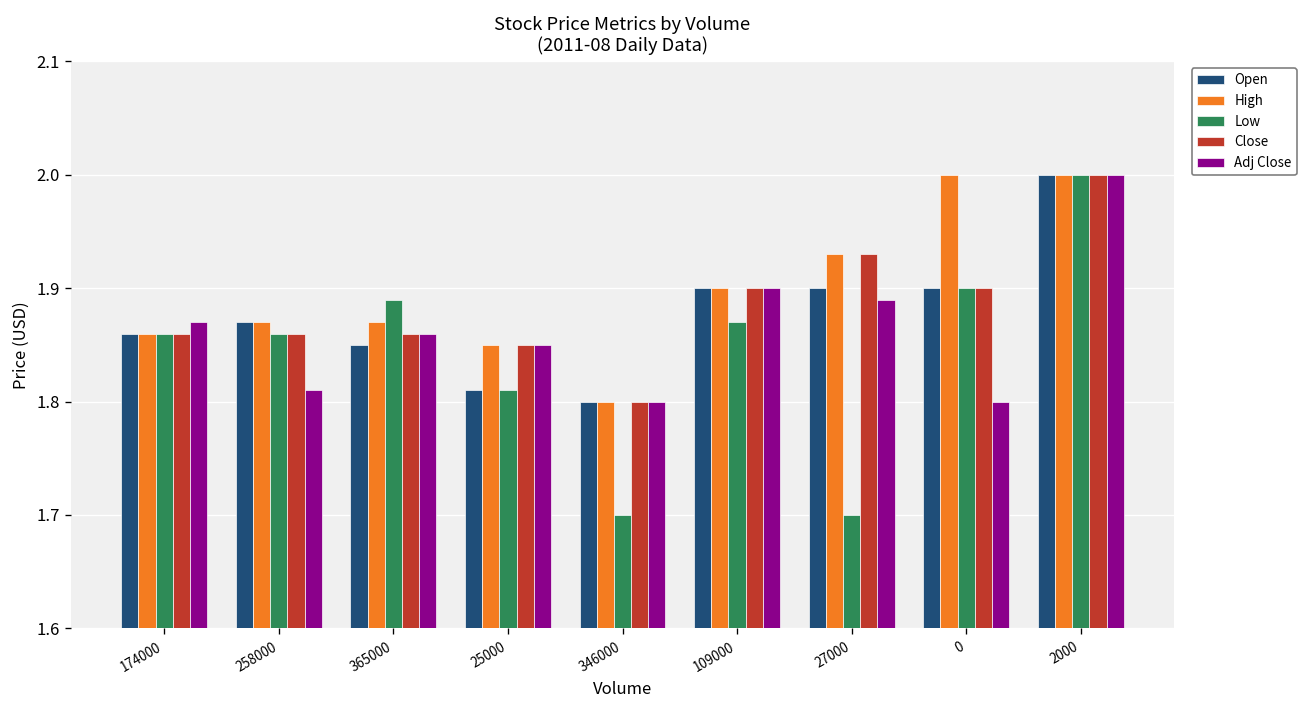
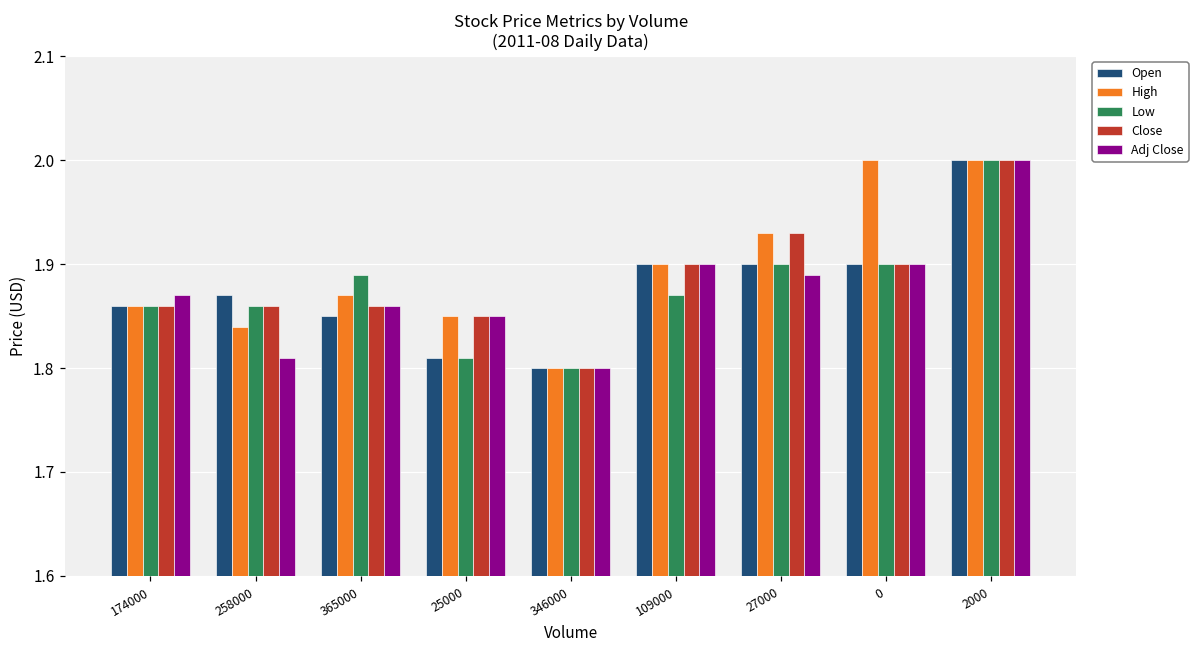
High, 258000: 1.87 -> 1.84
Low, 346000: 1.7 -> 1.8
Low, 27000: 1.7 -> 1.9
Adj Close, 0: 1.8 -> 1.9
